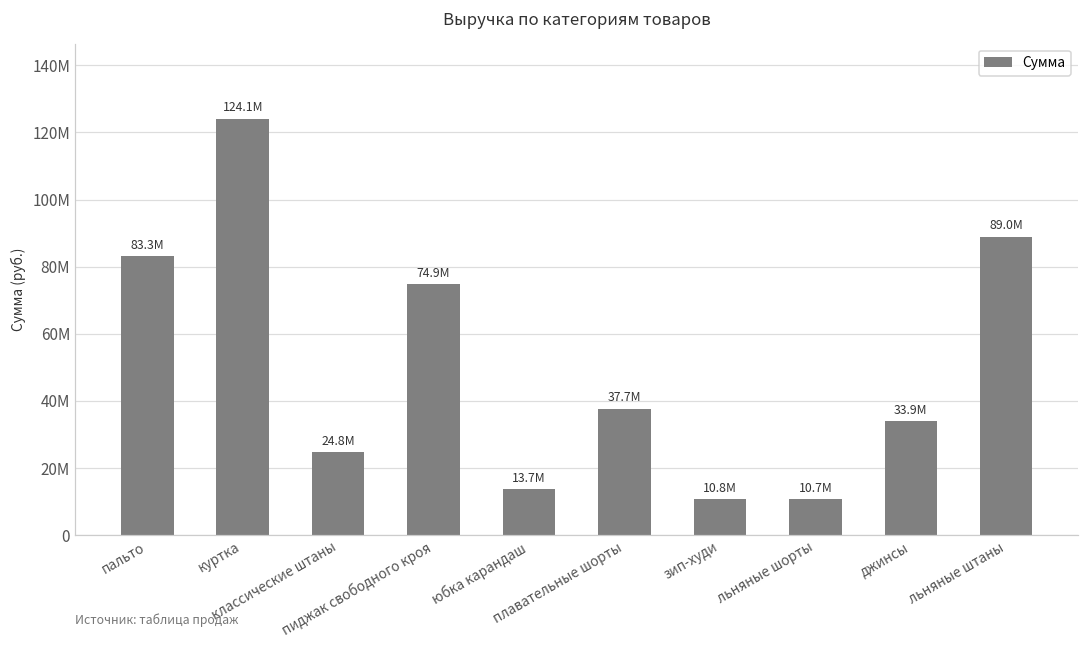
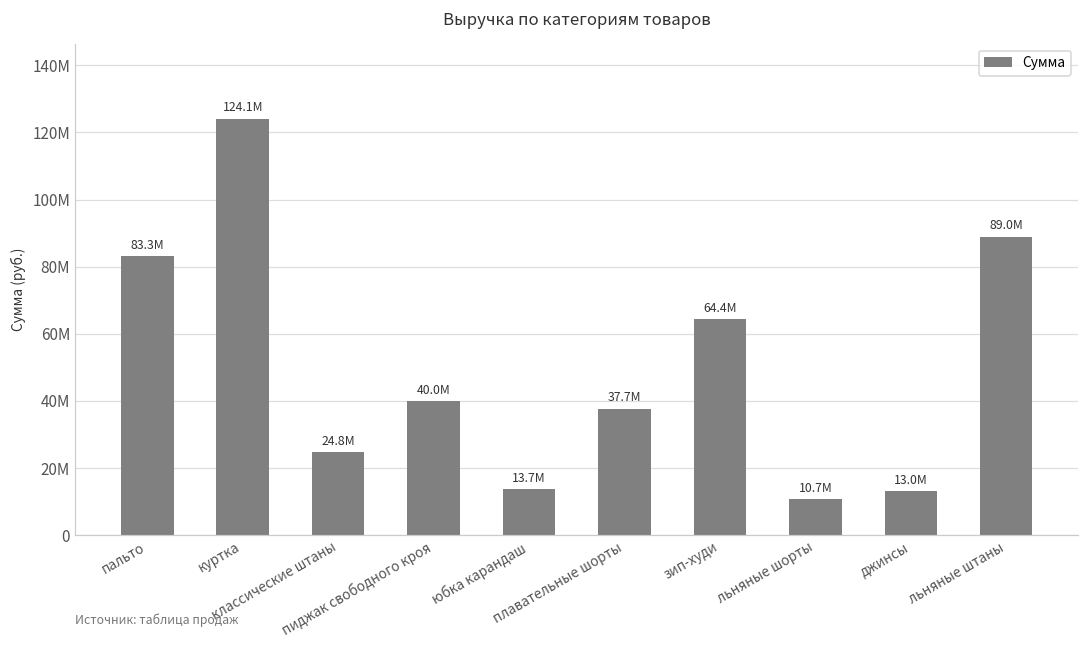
пиджак свободного кроя: 74.9M -> 40.0M
зип-худи: 10.8M -> 64.4M
джинсы: 33.9M -> 13.0M
